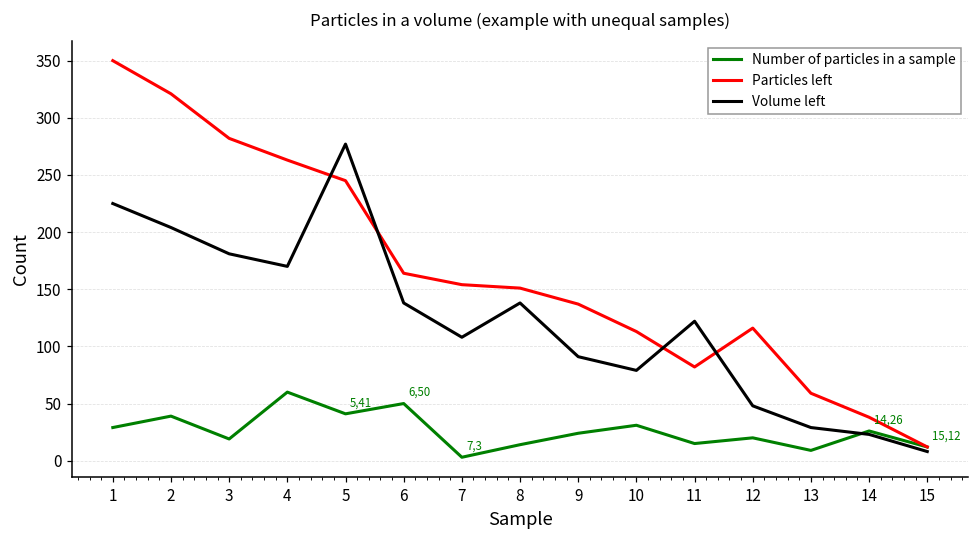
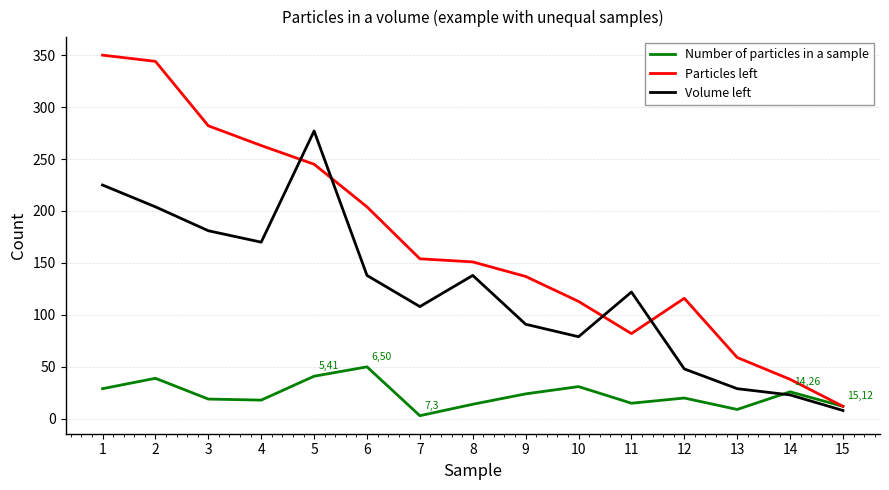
Particles left, 2: 321 -> 344
Number of particles in a sample, 4: 60 -> 18
Particles left, 6: 164 -> 204
